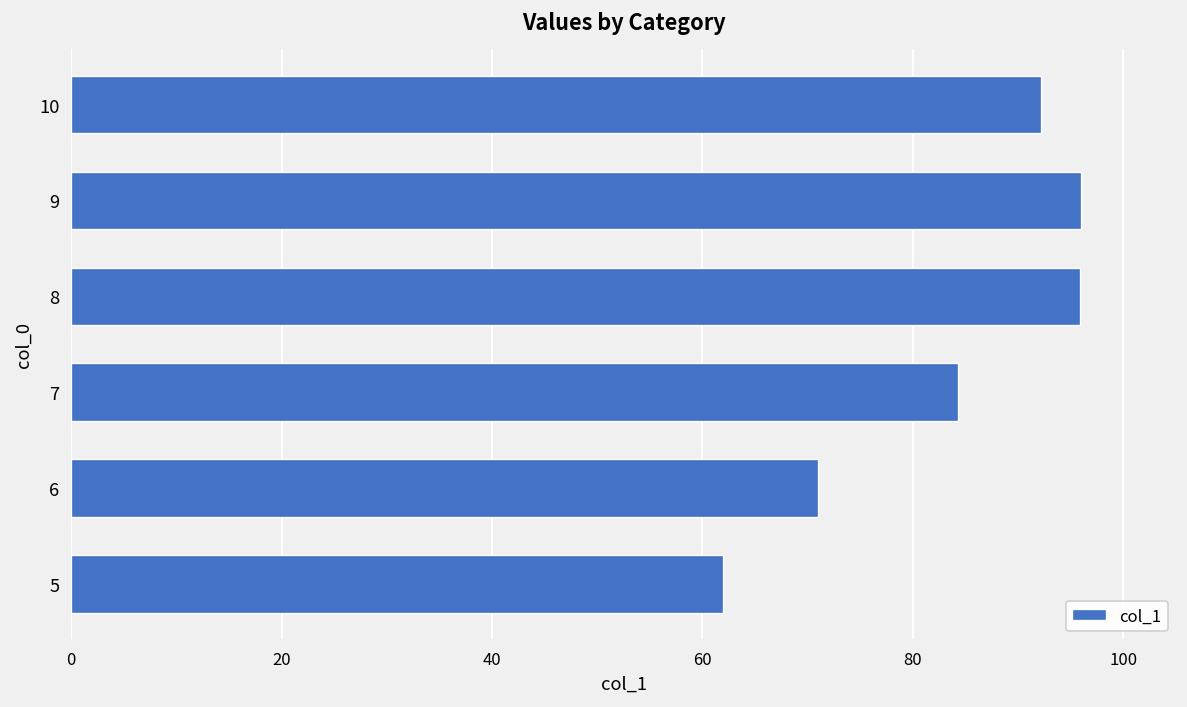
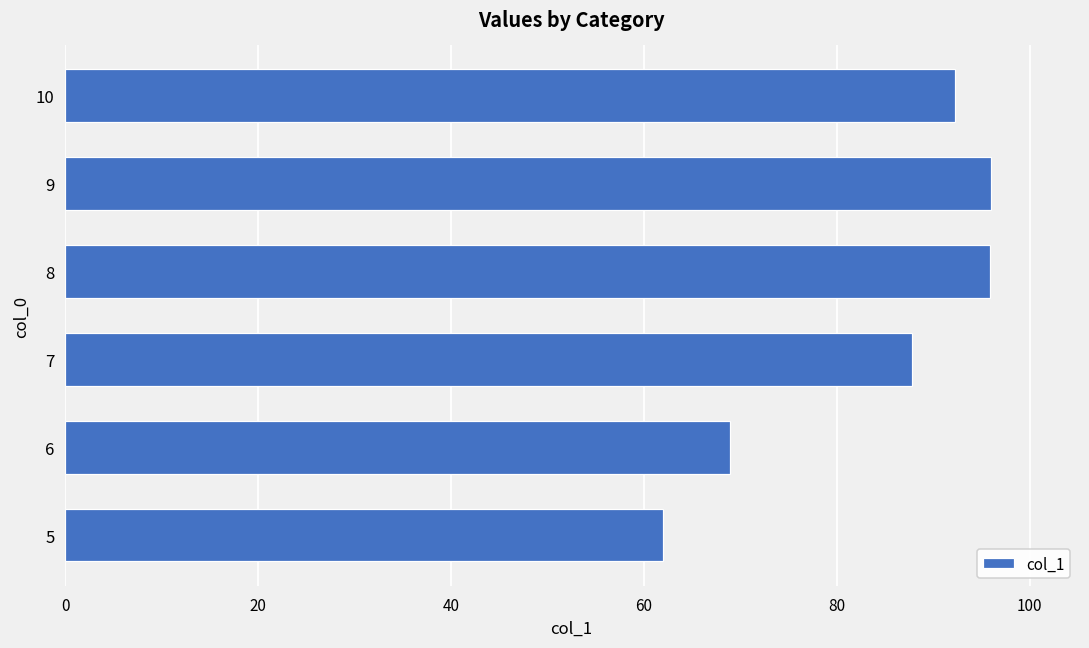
7: 84 -> 88
6: 71 -> 69
